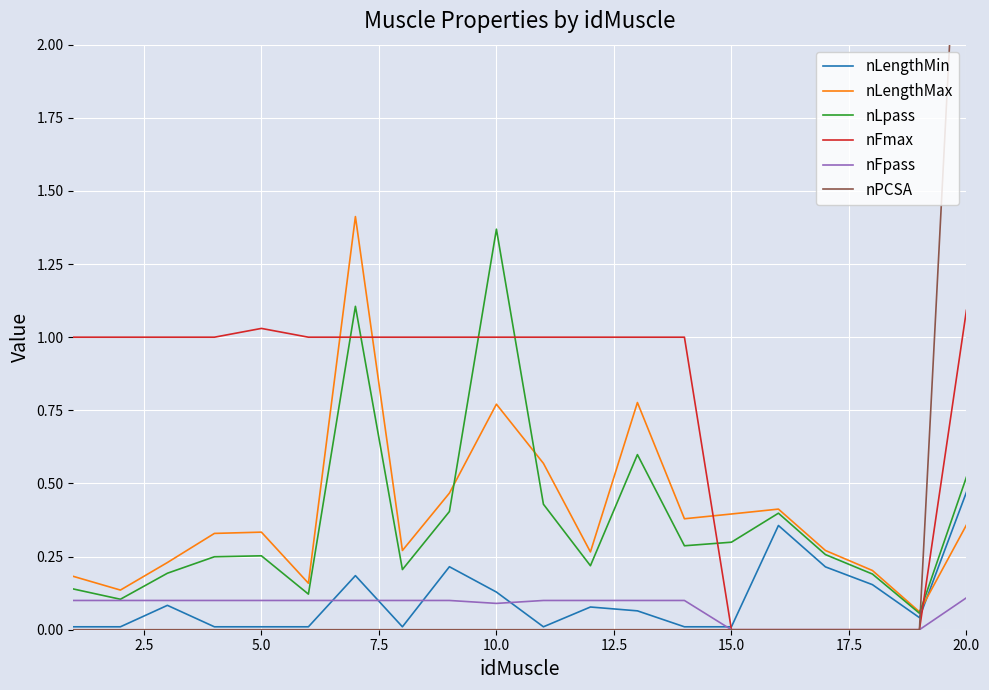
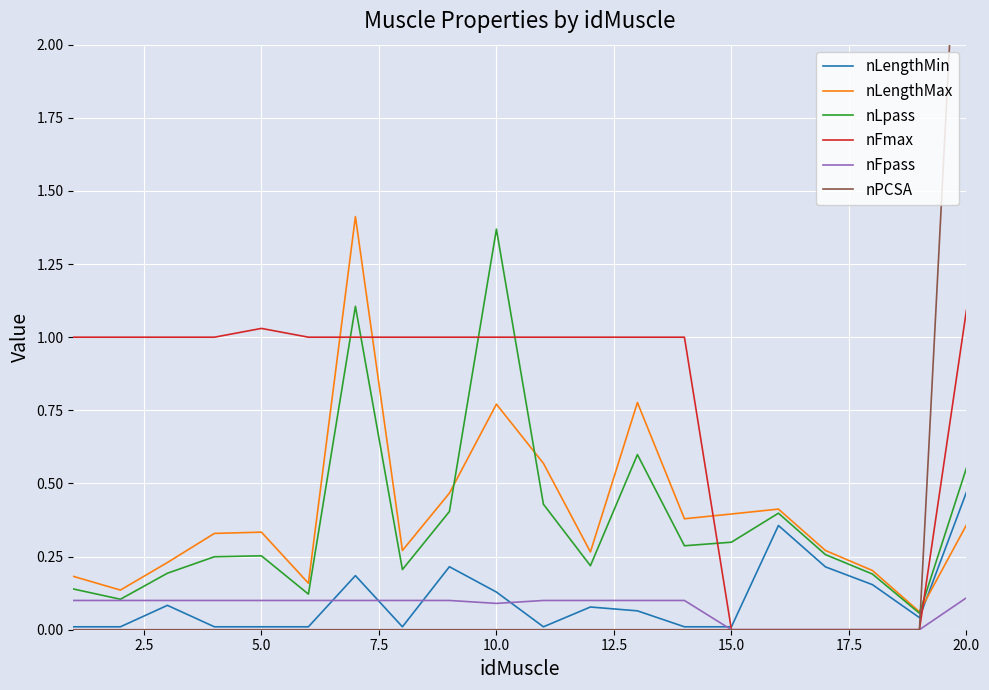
nLpass, 20.0: 0.52 -> 0.55
